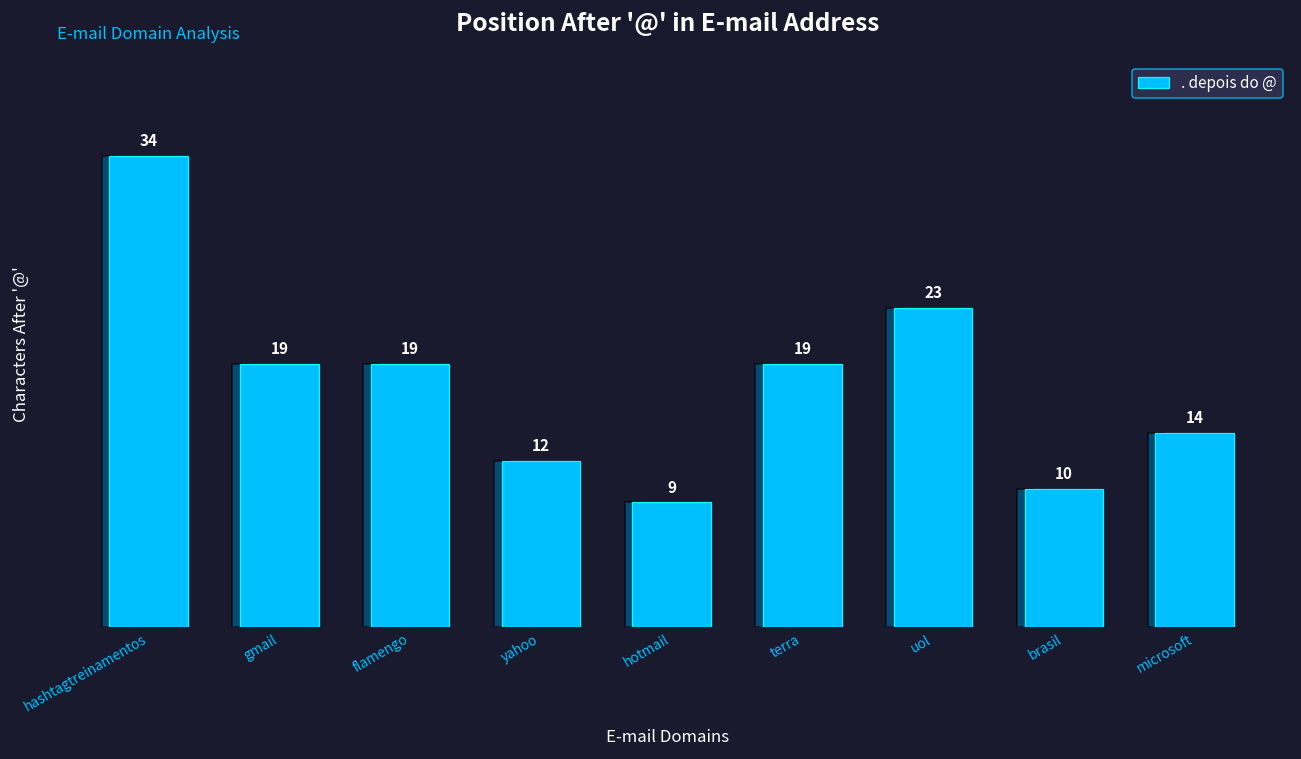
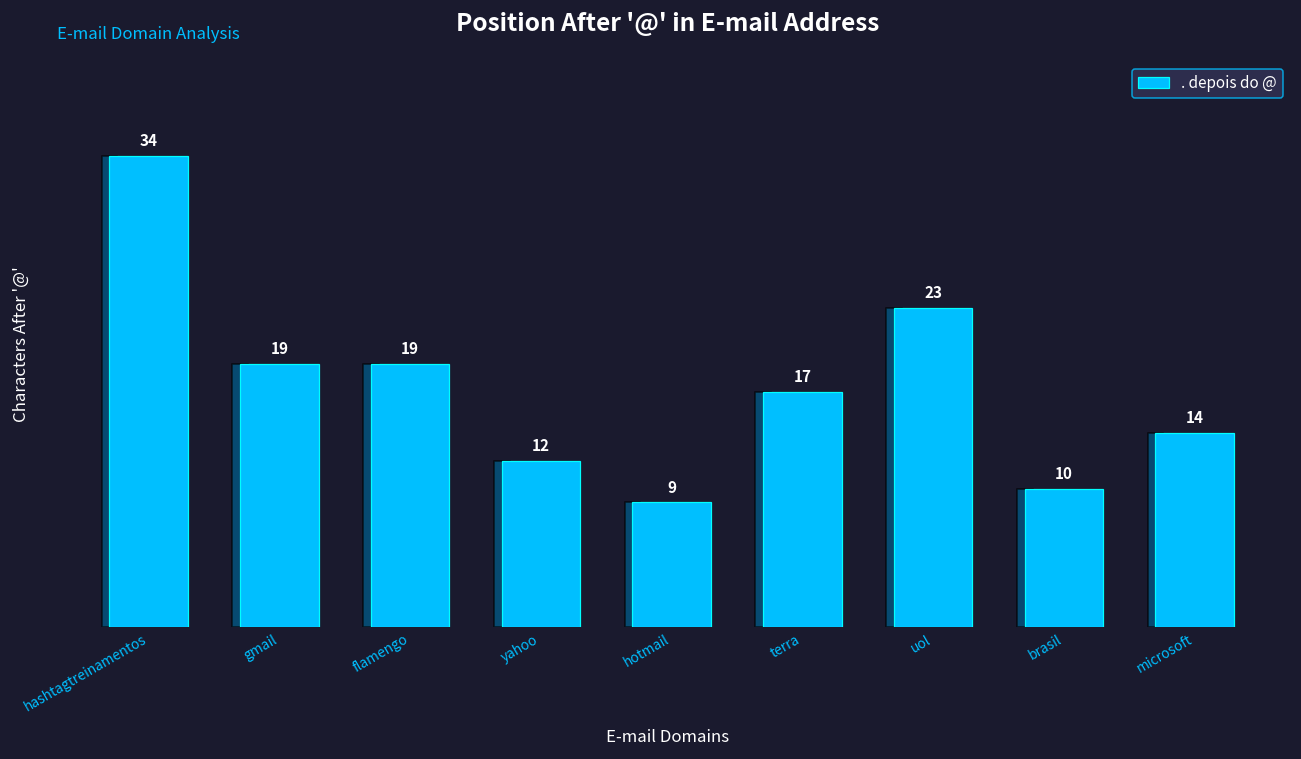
terra: 19 -> 17
